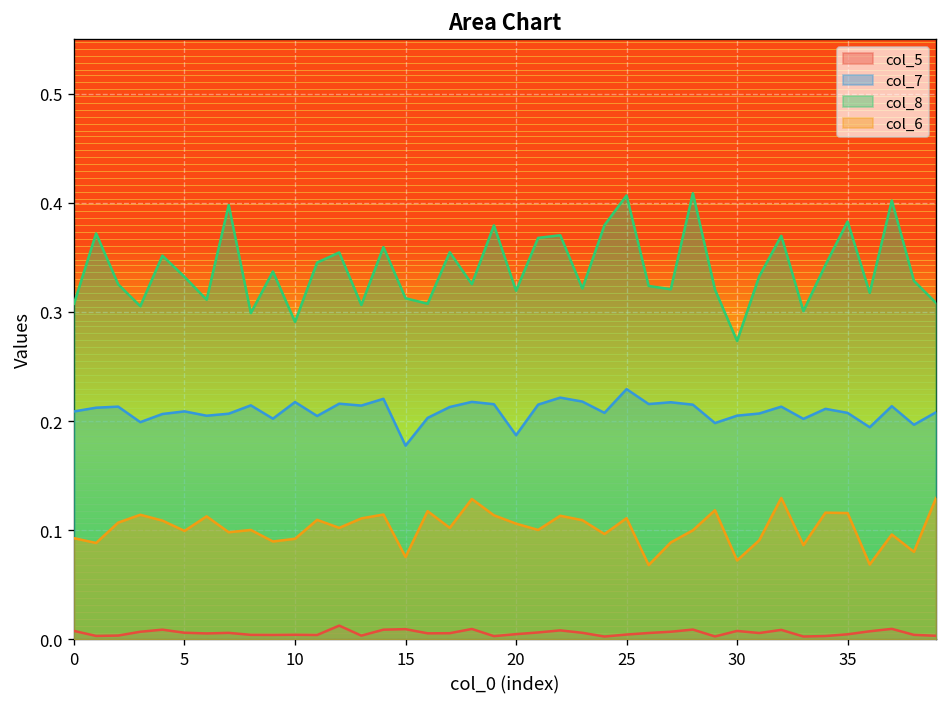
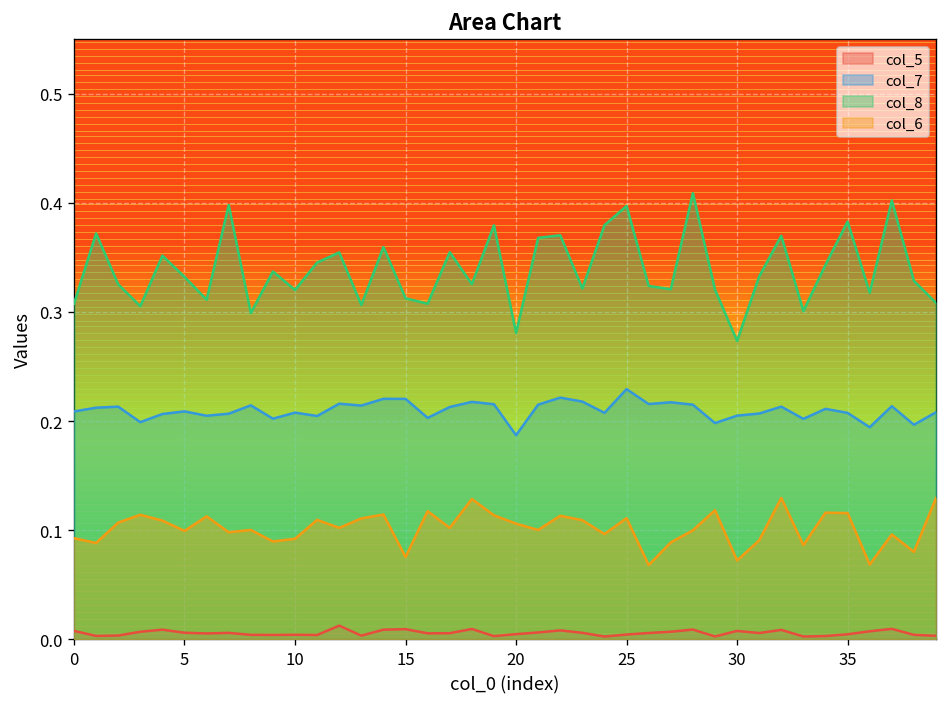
col_7, 10: 0.22 -> 0.21
col_8, 10: 0.29 -> 0.32
col_7, 15: 0.18 -> 0.22
col_8, 20: 0.32 -> 0.28
col_8, 25: 0.41 -> 0.40
